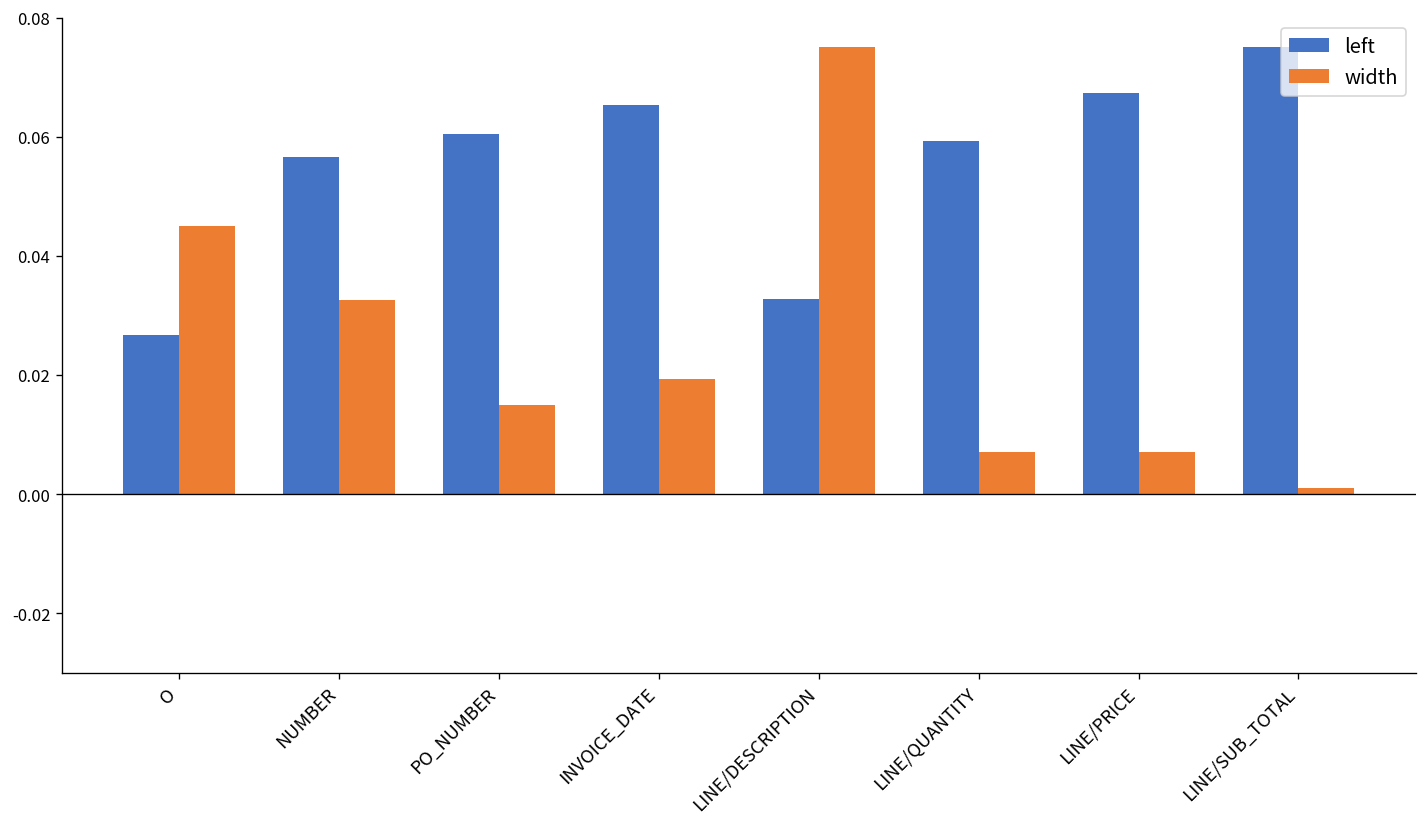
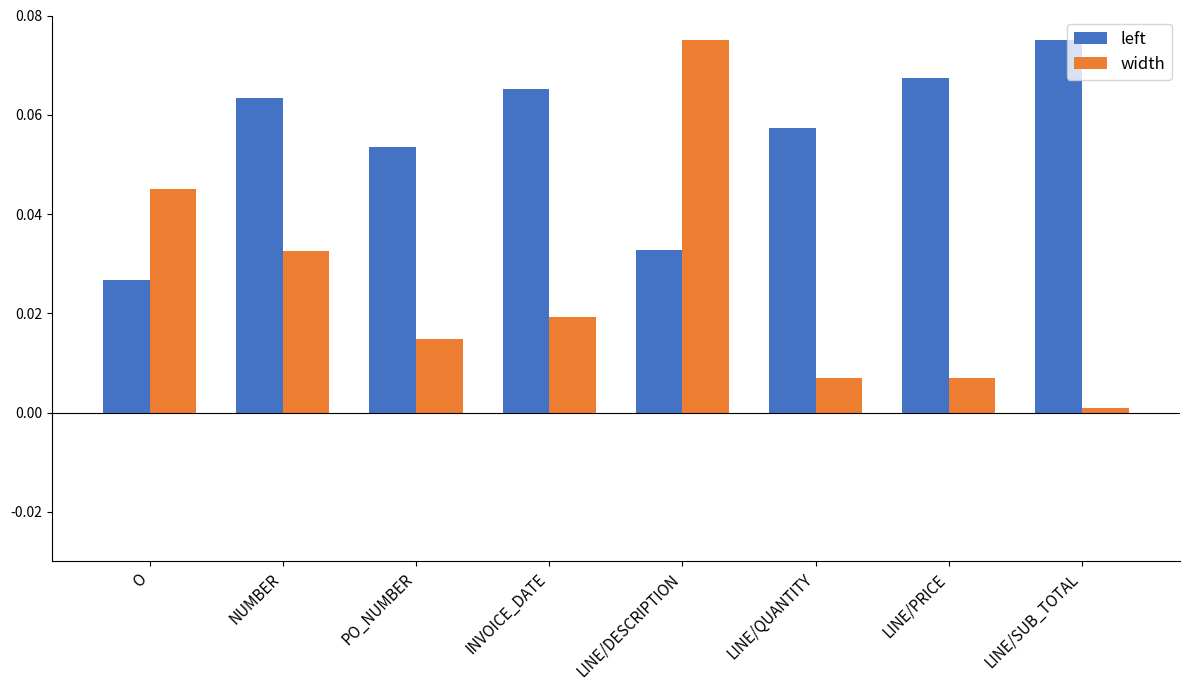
left, NUMBER: 0.057 -> 0.063
left, PO_NUMBER: 0.060 -> 0.053
left, LINE/QUANTITY: 0.059 -> 0.057
